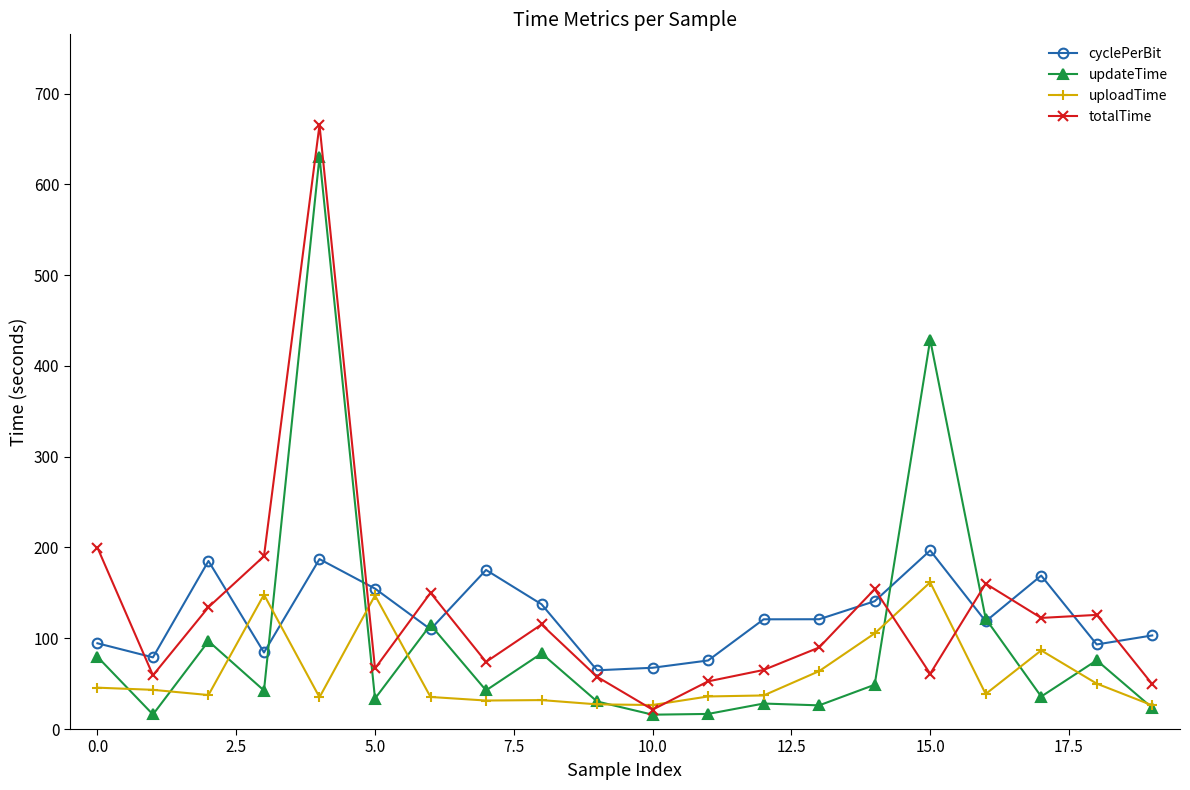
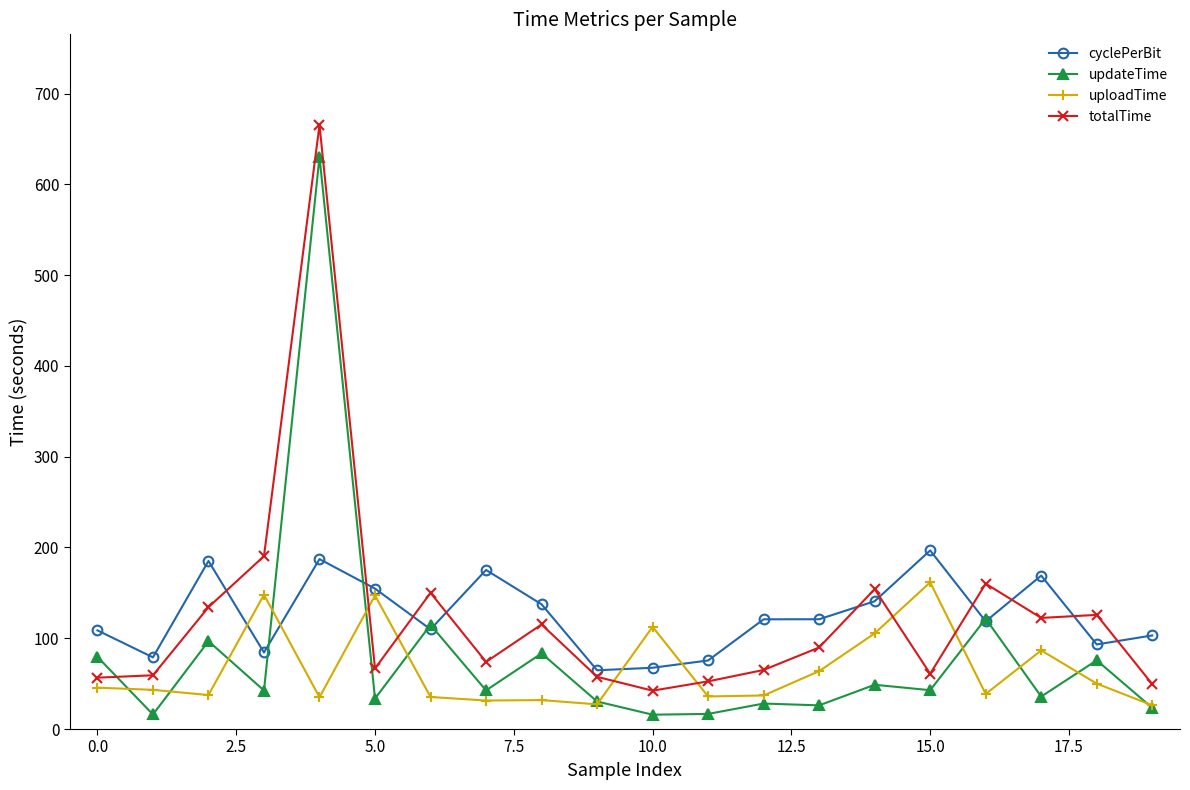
cyclePerBit, 0.0: 90 -> 110
totalTime, 0.0: 200 -> 60
uploadTime, 10.0: 30 -> 110
totalTime, 10.0: 20 -> 40
updateTime, 15.0: 430 -> 40
